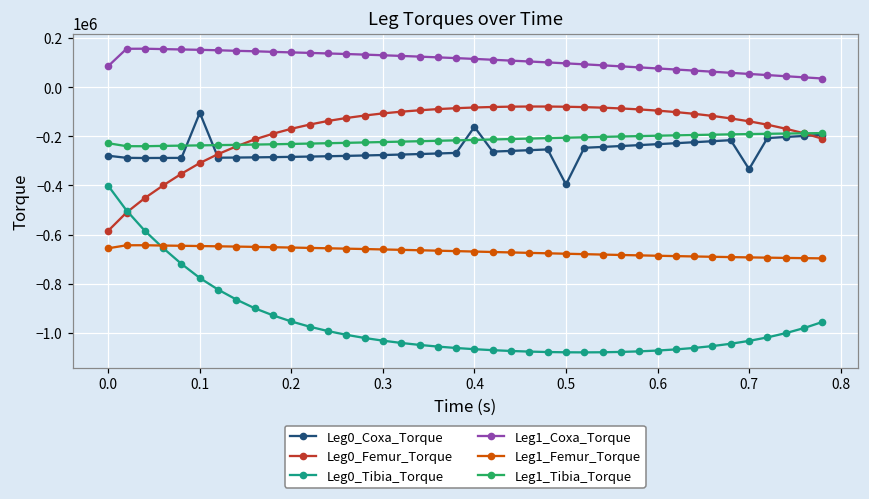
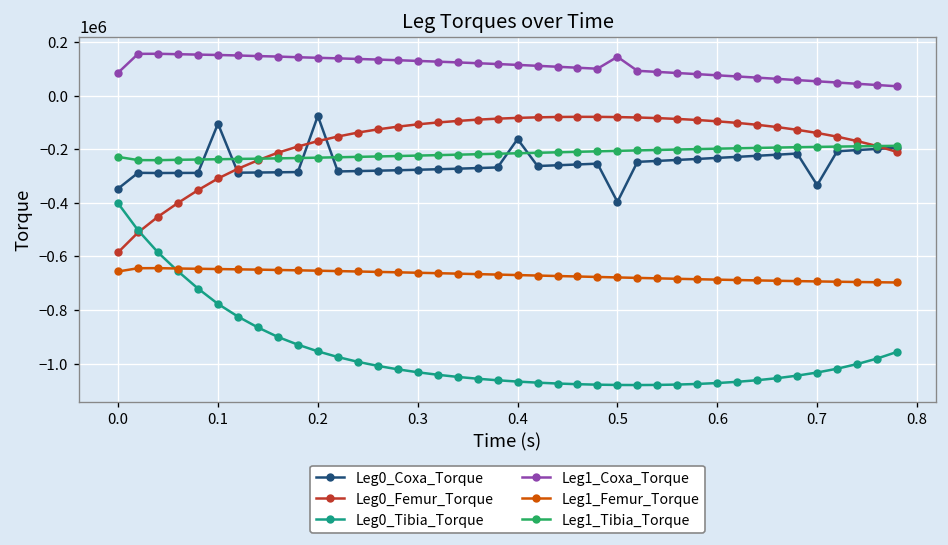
Leg0_Coxa_Torque, 0.0: -280000 -> -350000
Leg0_Coxa_Torque, 0.2: -280000 -> -80000
Leg1_Coxa_Torque, 0.5: 100000 -> 150000
